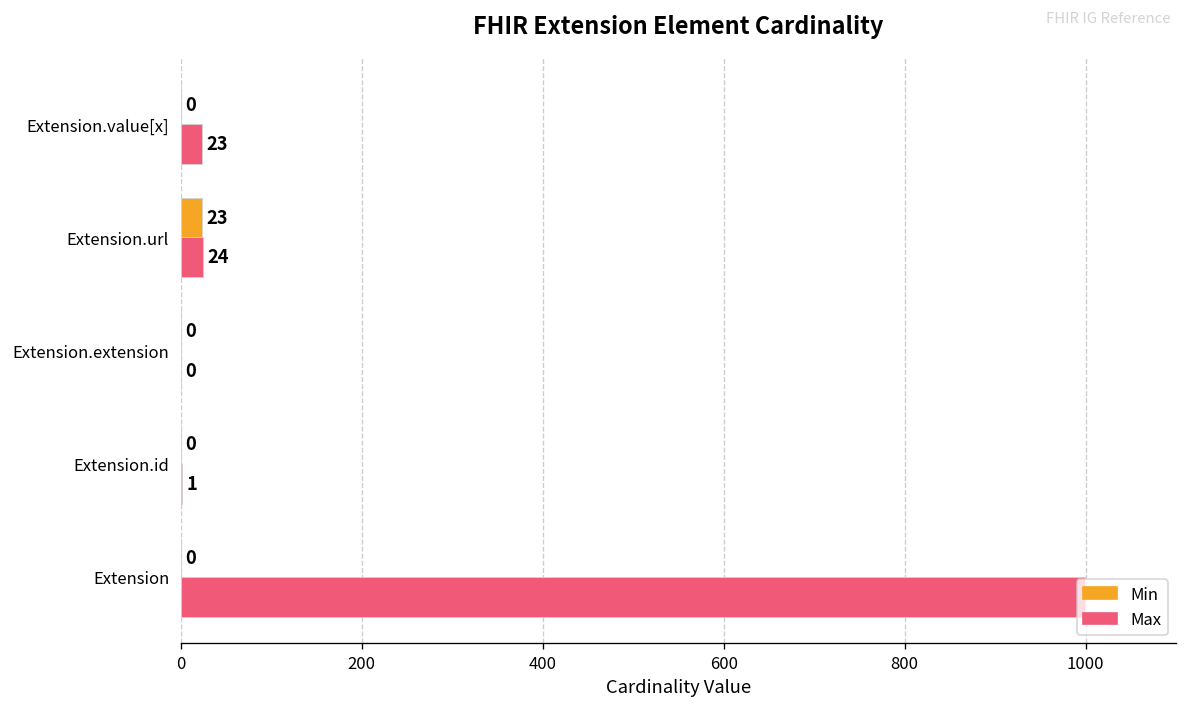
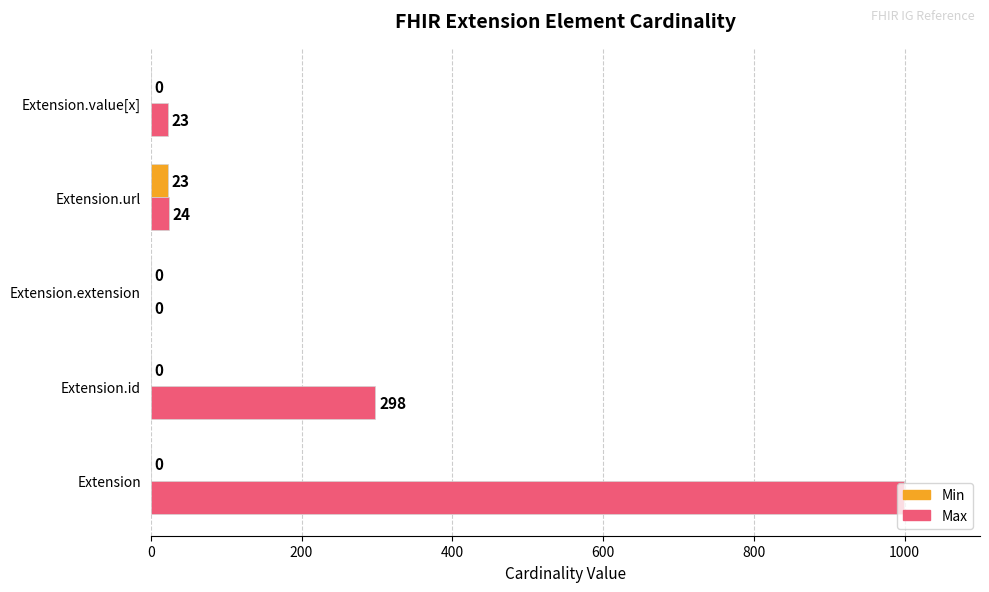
Max, Extension.id: 1 -> 298
